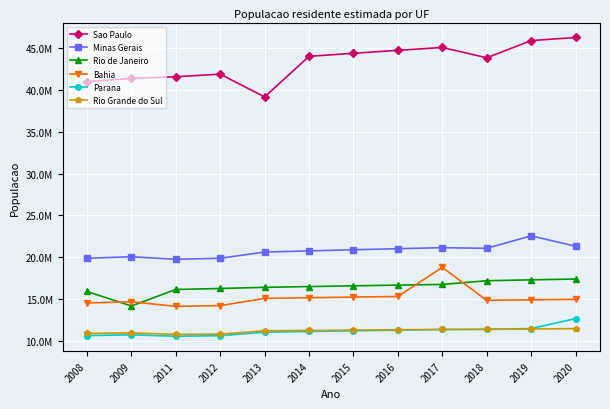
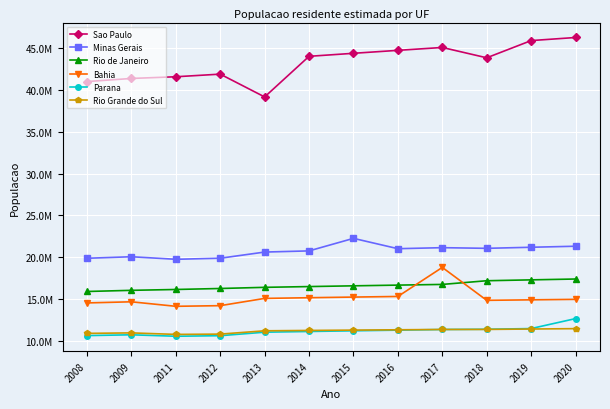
Rio de Janeiro, 2009: 14000000 -> 16000000
Minas Gerais, 2015: 21000000 -> 22000000
Minas Gerais, 2019: 23000000 -> 21000000
